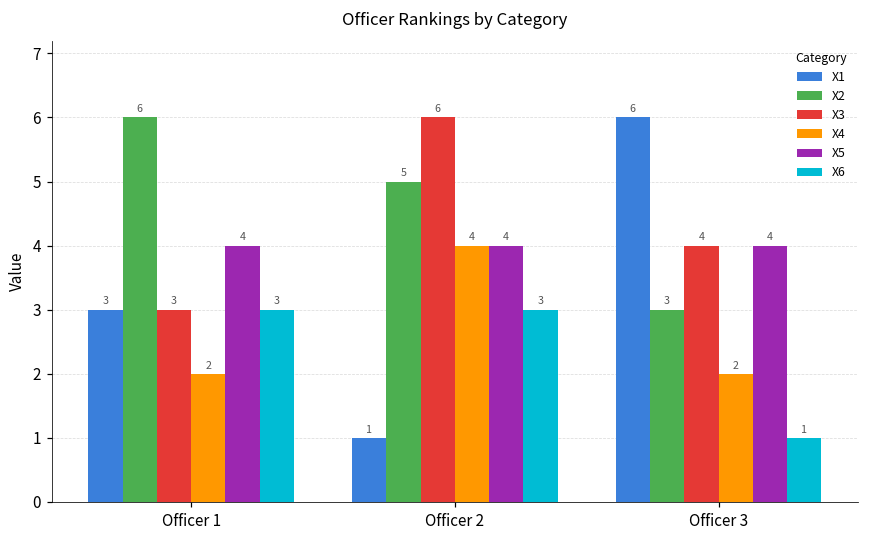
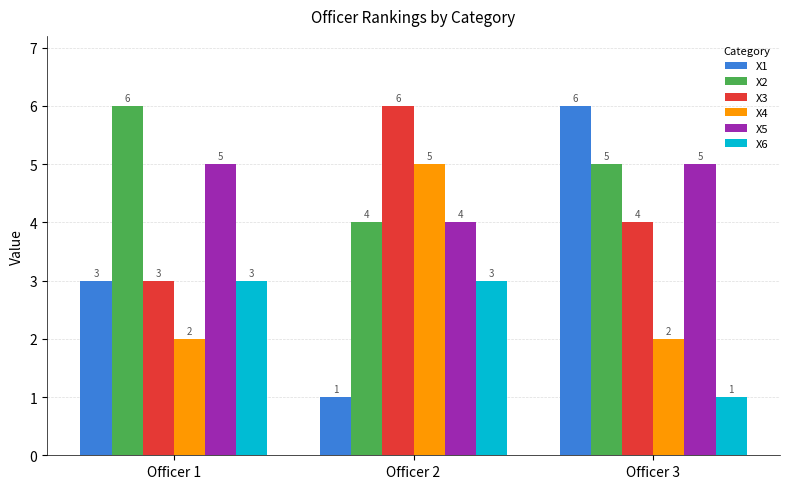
X5, Officer 1: 4 -> 5
X2, Officer 2: 5 -> 4
X4, Officer 2: 4 -> 5
X2, Officer 3: 3 -> 5
X5, Officer 3: 4 -> 5
